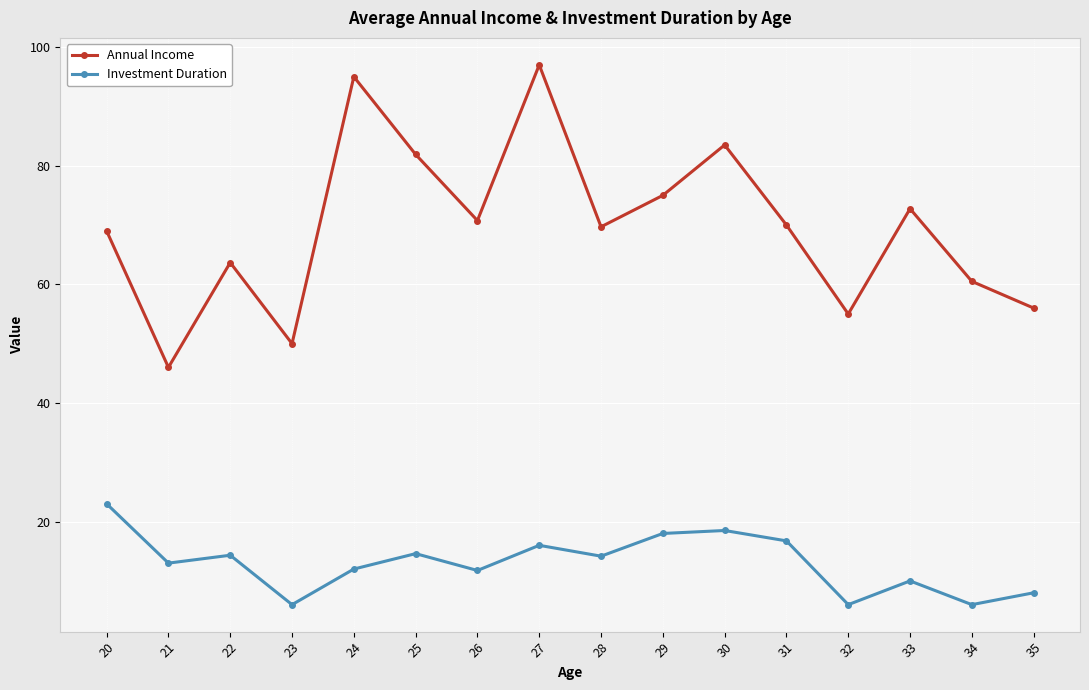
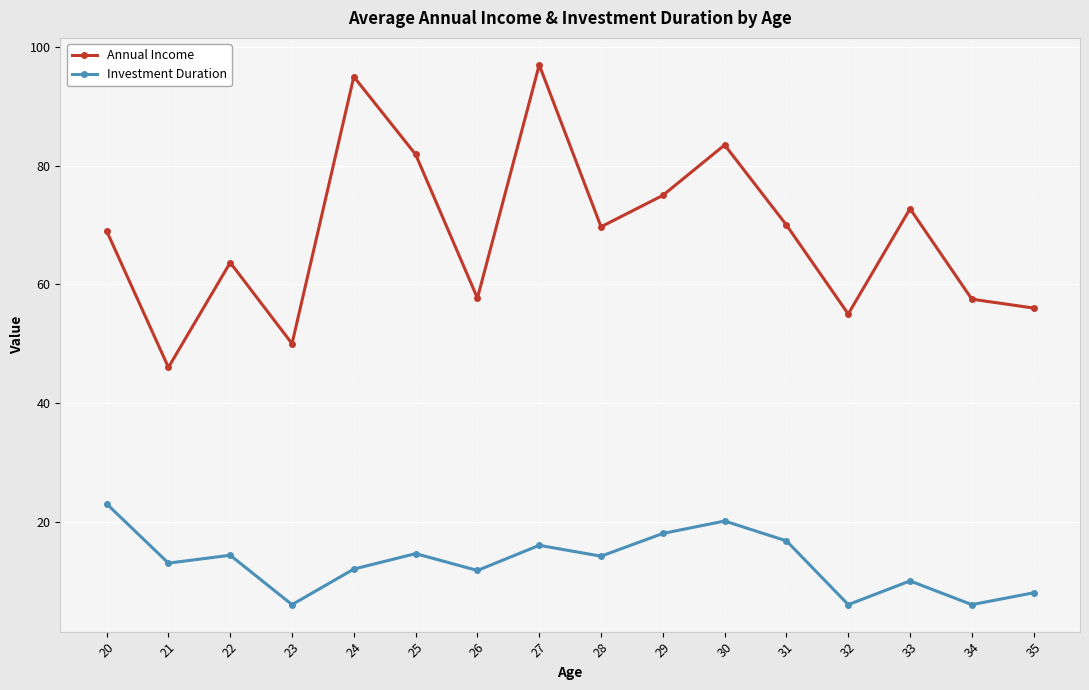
Annual Income, 26: 71 -> 58
Investment Duration, 30: 19 -> 20
Annual Income, 34: 61 -> 58
